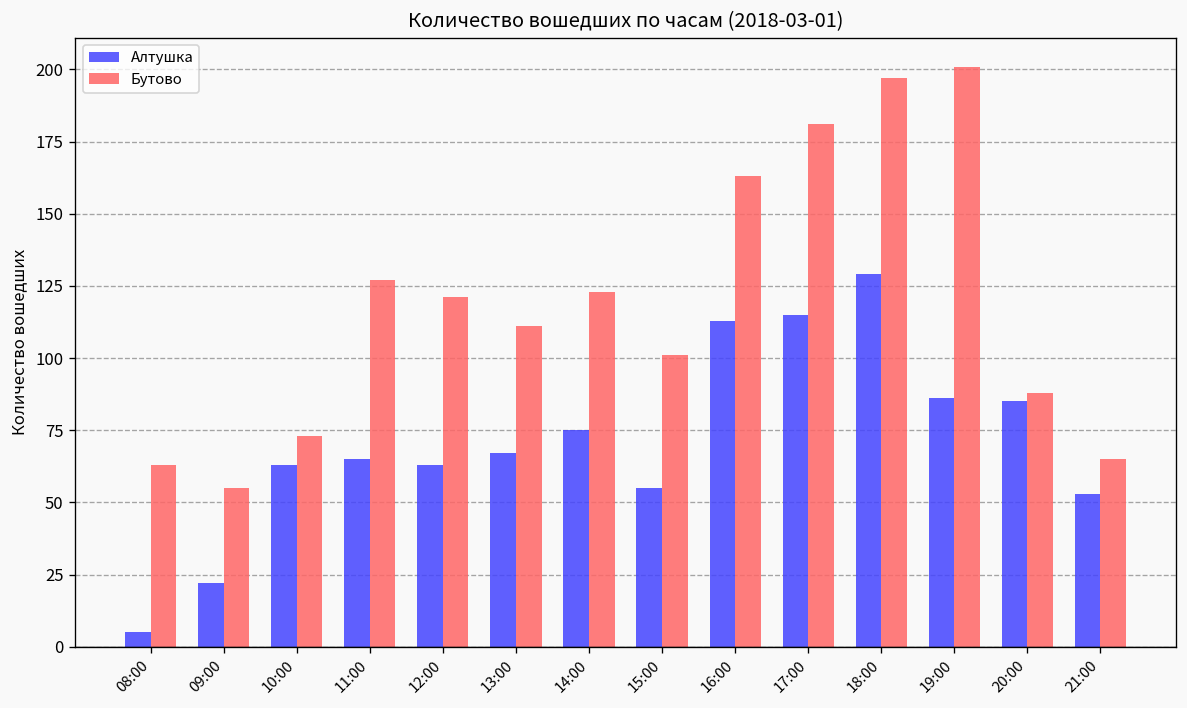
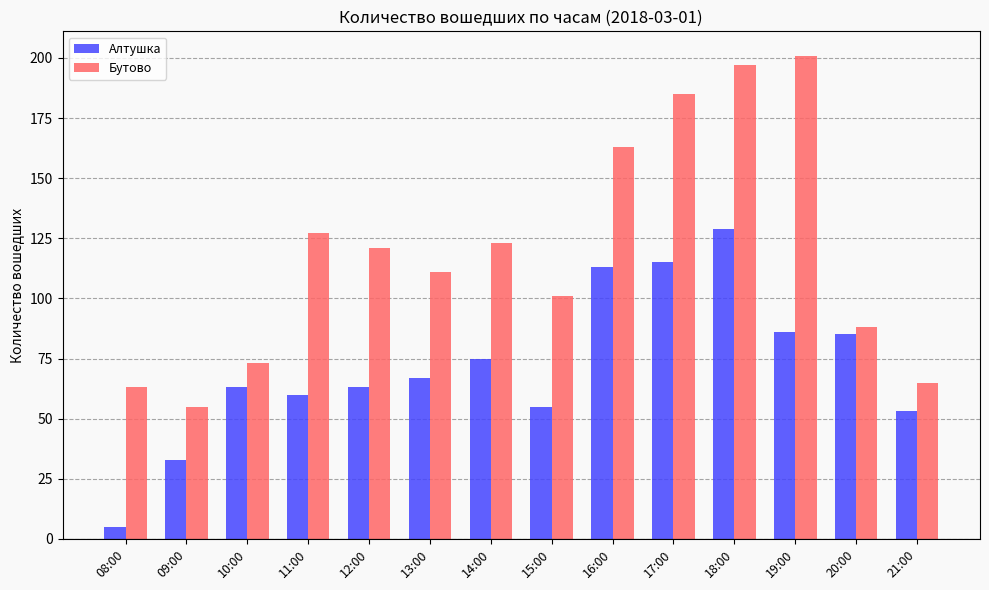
Алтушка, 09:00: 22 -> 33
Алтушка, 11:00: 65 -> 60
Бутово, 17:00: 181 -> 185
